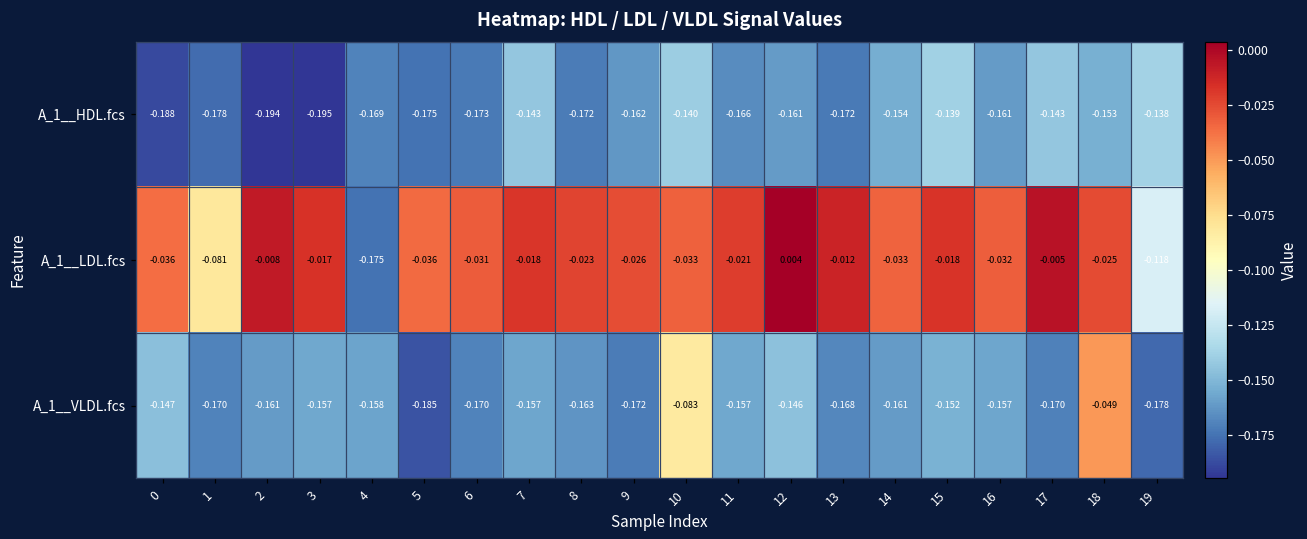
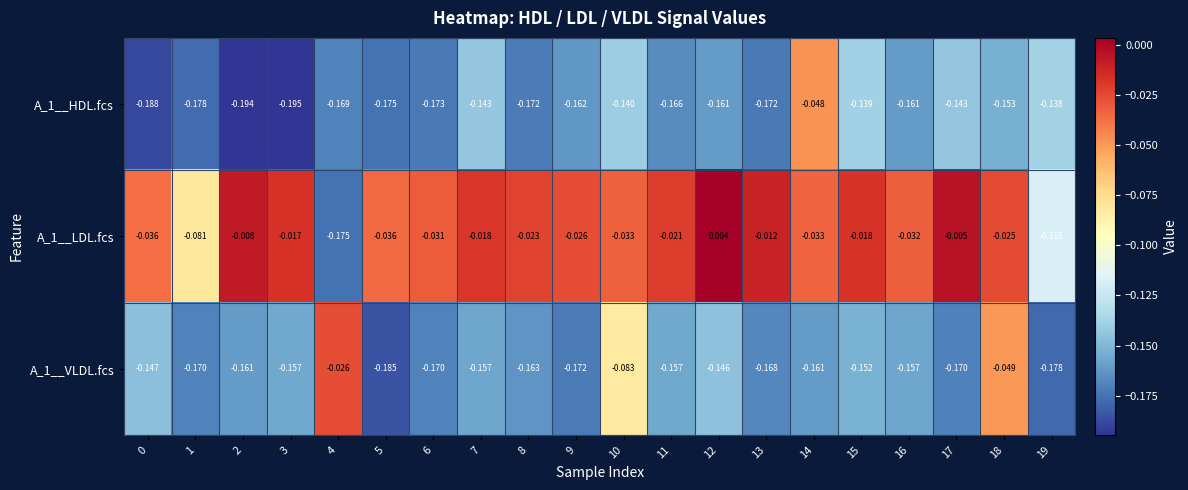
A_1__HDL.fcs, 14: -0.154 -> -0.048
A_1__VLDL.fcs, 4: -0.158 -> -0.026
